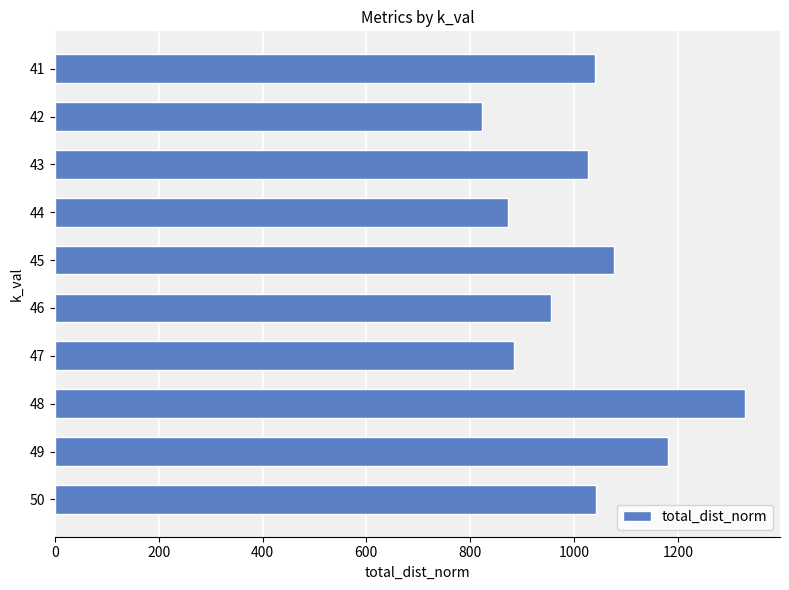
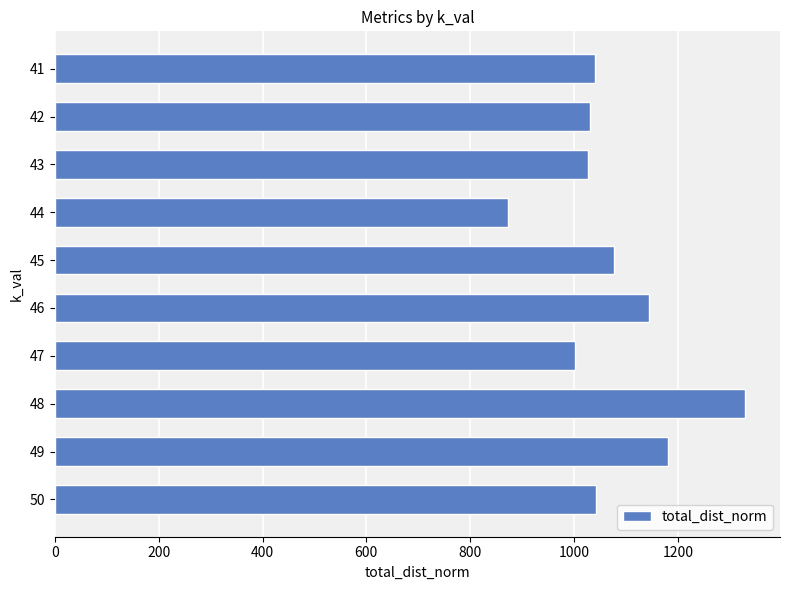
42: 820 -> 1030
46: 960 -> 1140
47: 890 -> 1000
